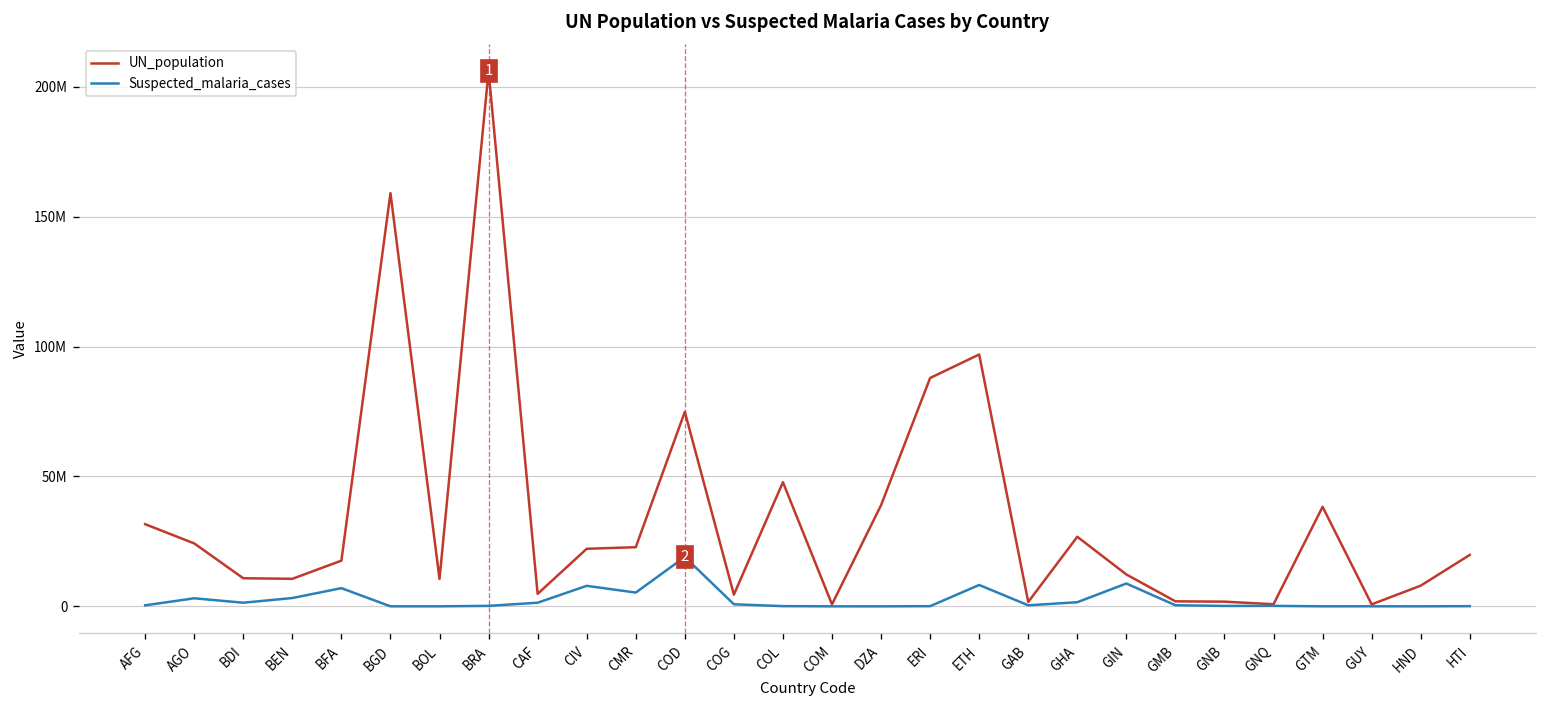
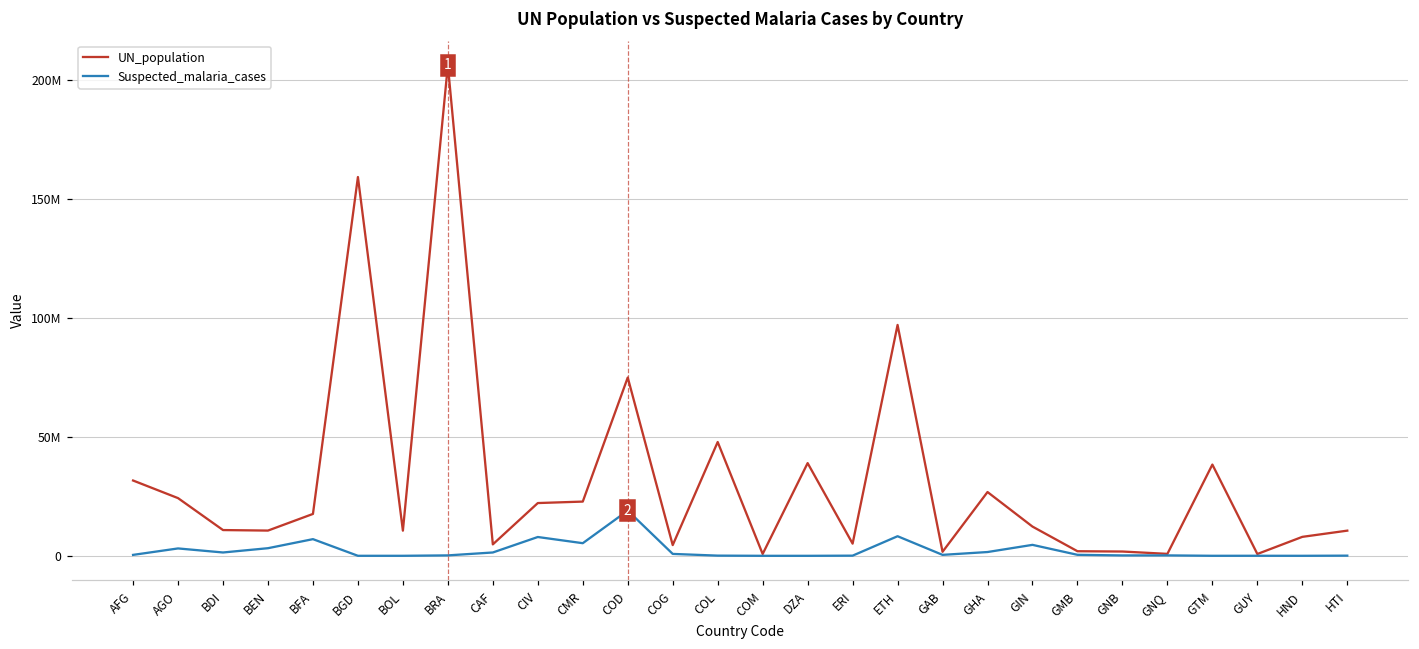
UN_population, ERI: 88000000 -> 5000000
Suspected_malaria_cases, GIN: 9000000 -> 5000000
UN_population, HTI: 20000000 -> 11000000
